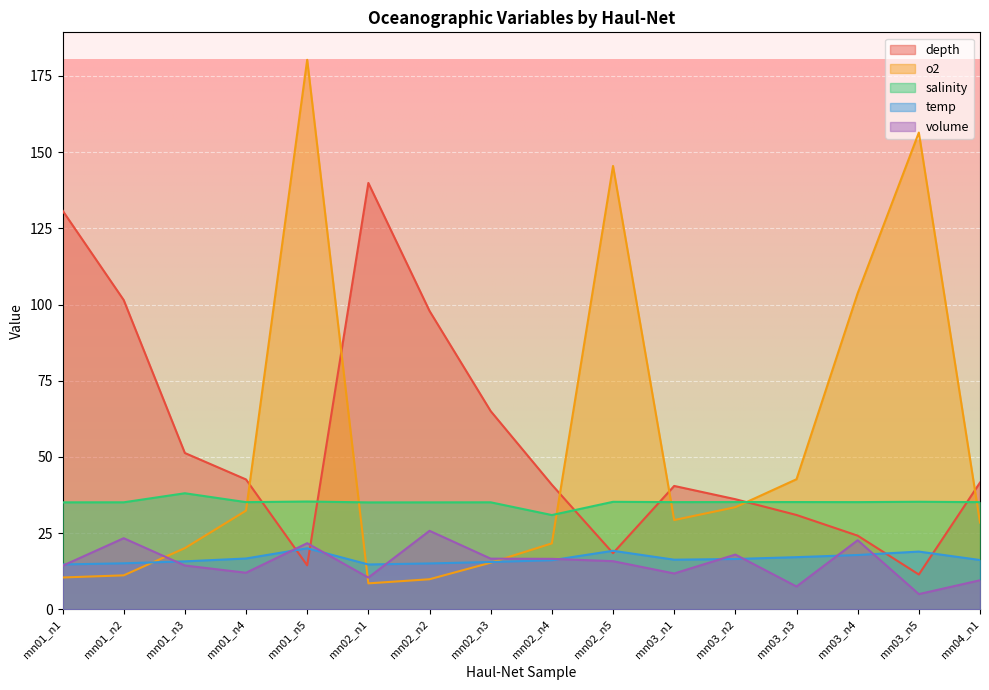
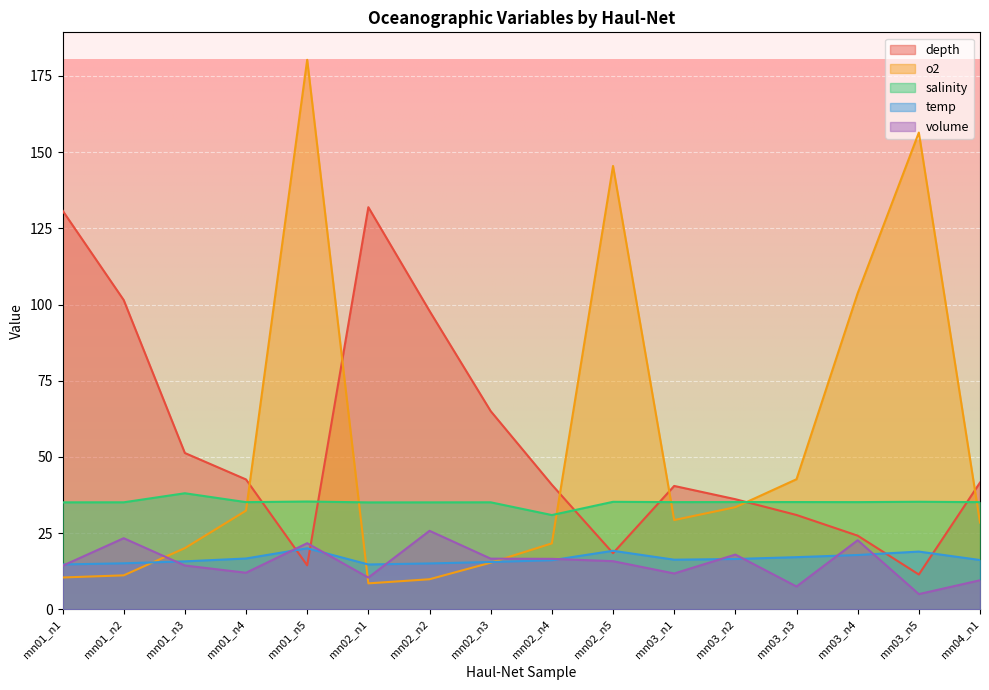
depth, mn02_n1: 140 -> 132
